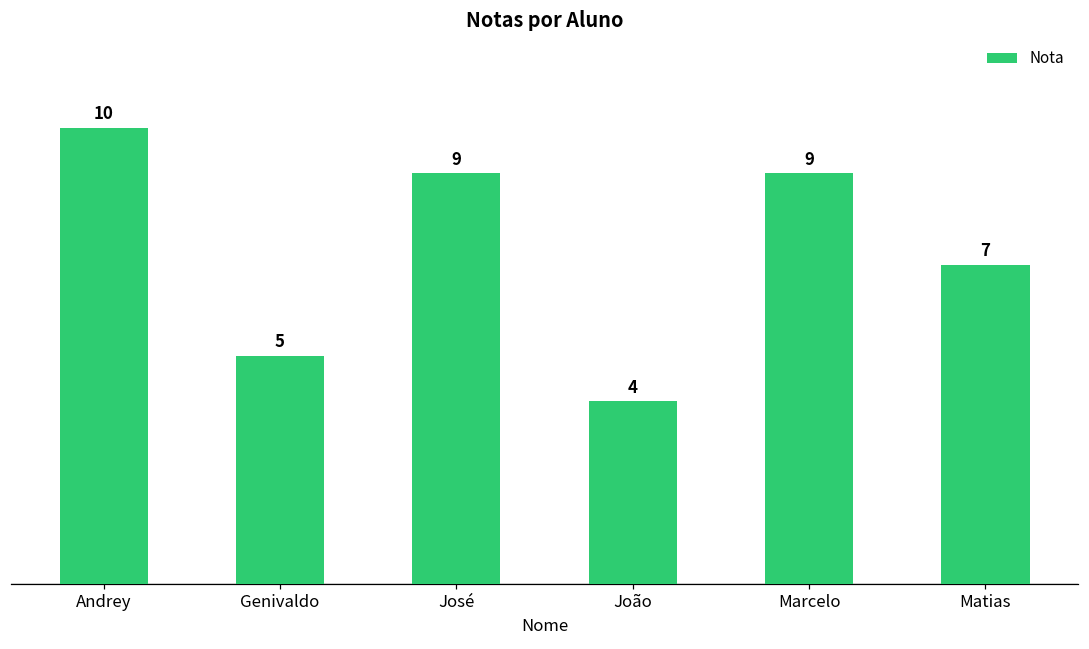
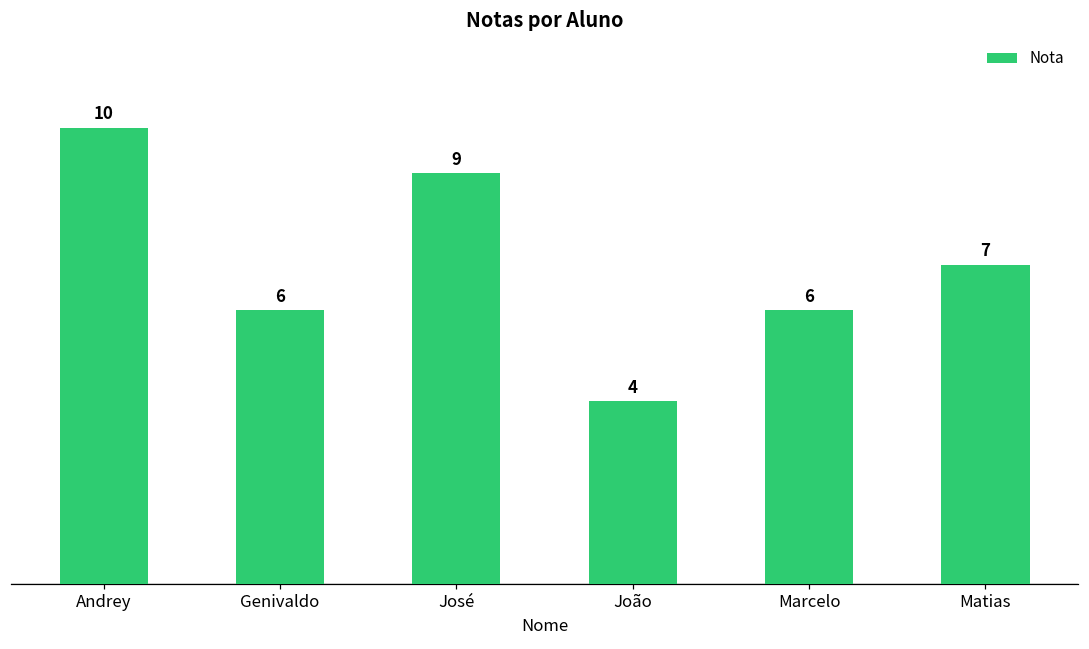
Genivaldo: 5 -> 6
Marcelo: 9 -> 6
